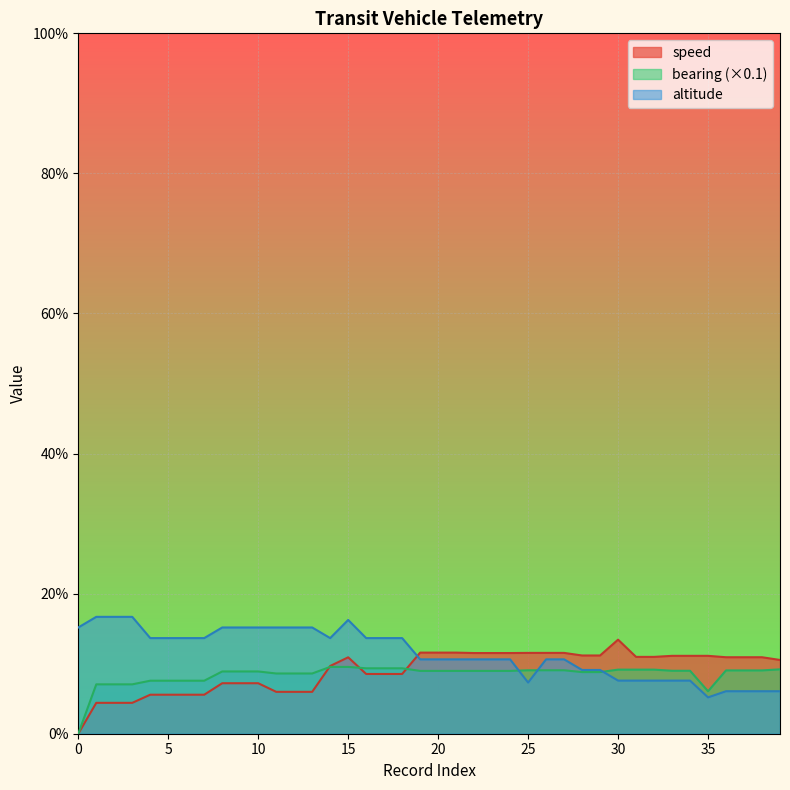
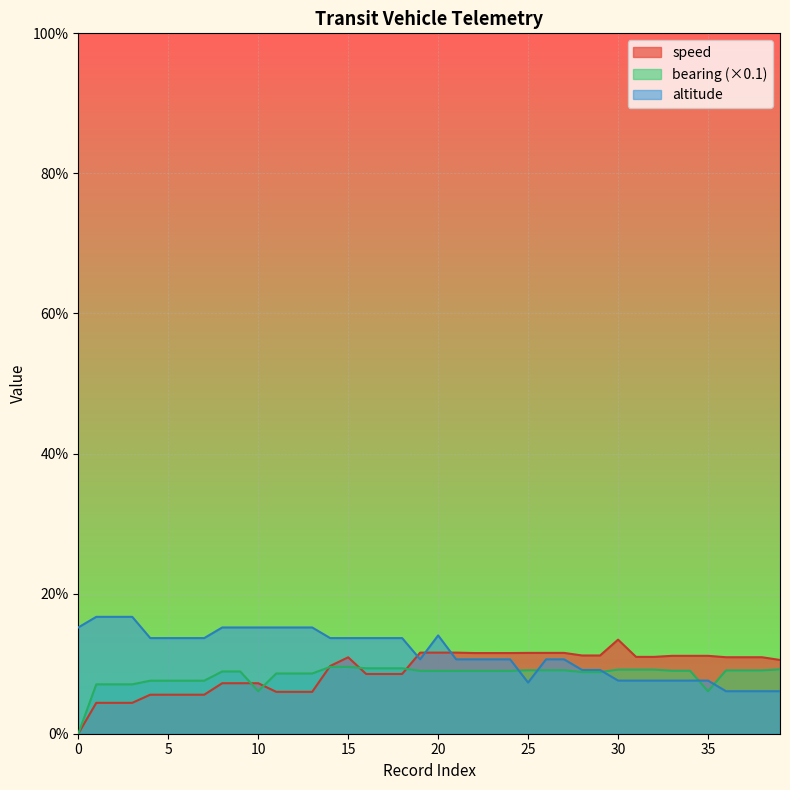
bearing (×0.1), 10: 9% -> 6%
altitude, 15: 16% -> 14%
altitude, 20: 11% -> 14%
altitude, 35: 5% -> 8%
